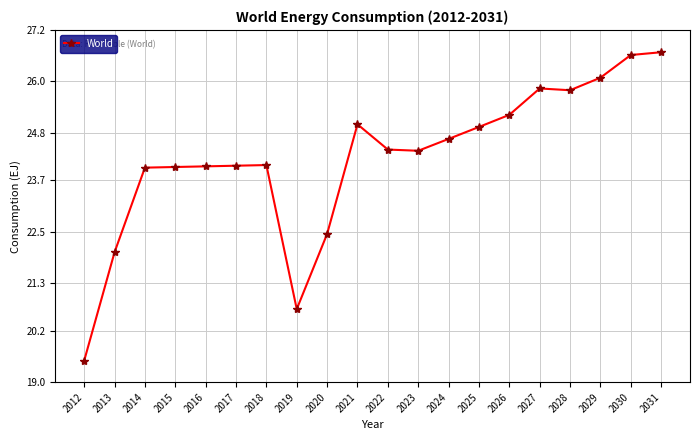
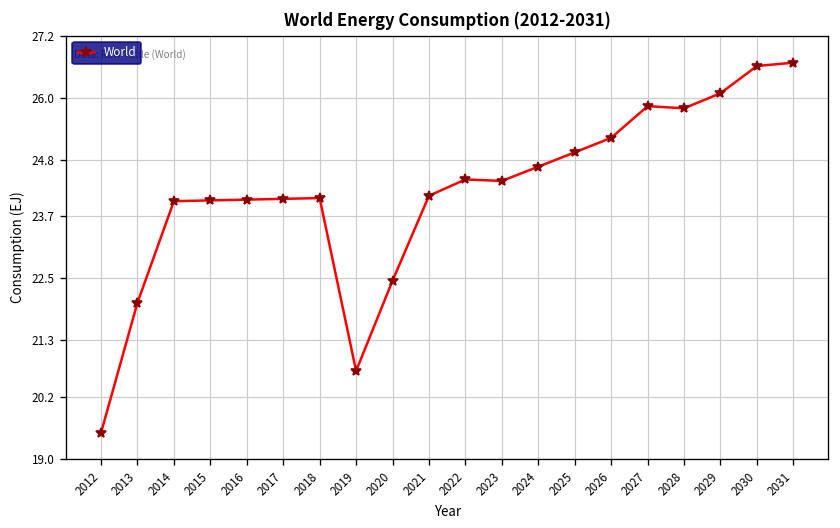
2021: 25.0 -> 24.1
